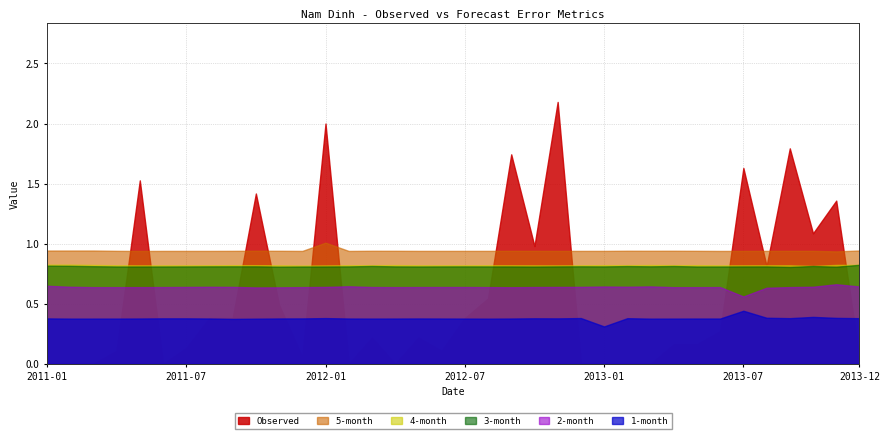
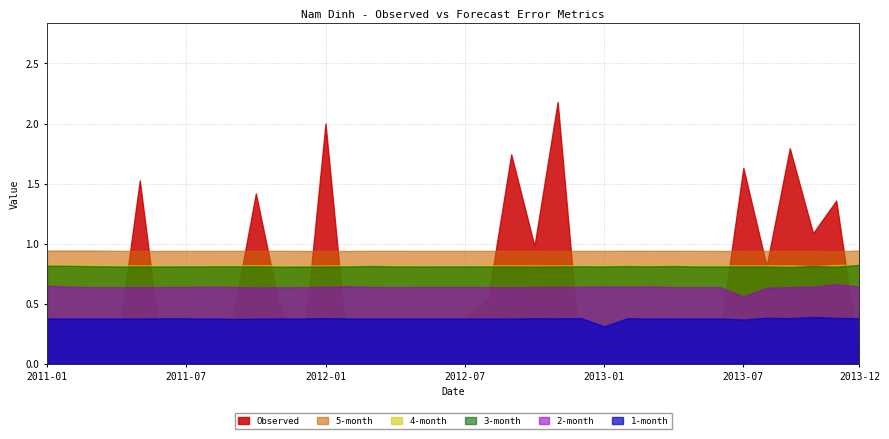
5-month, 2012-01: 1.01 -> 0.94
1-month, 2013-07: 0.44 -> 0.37
